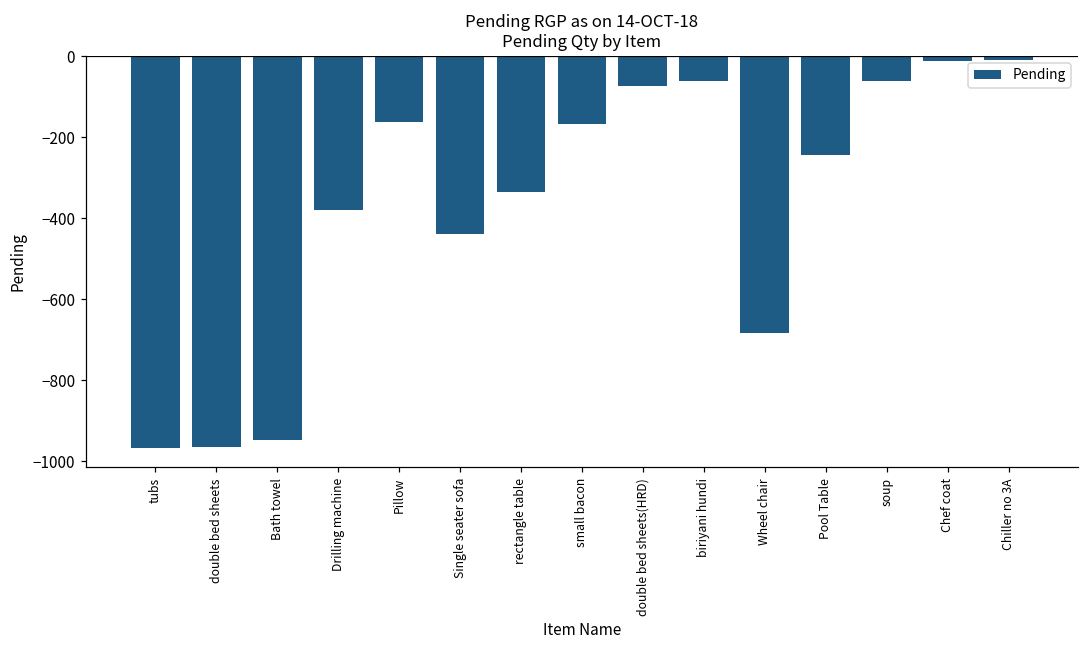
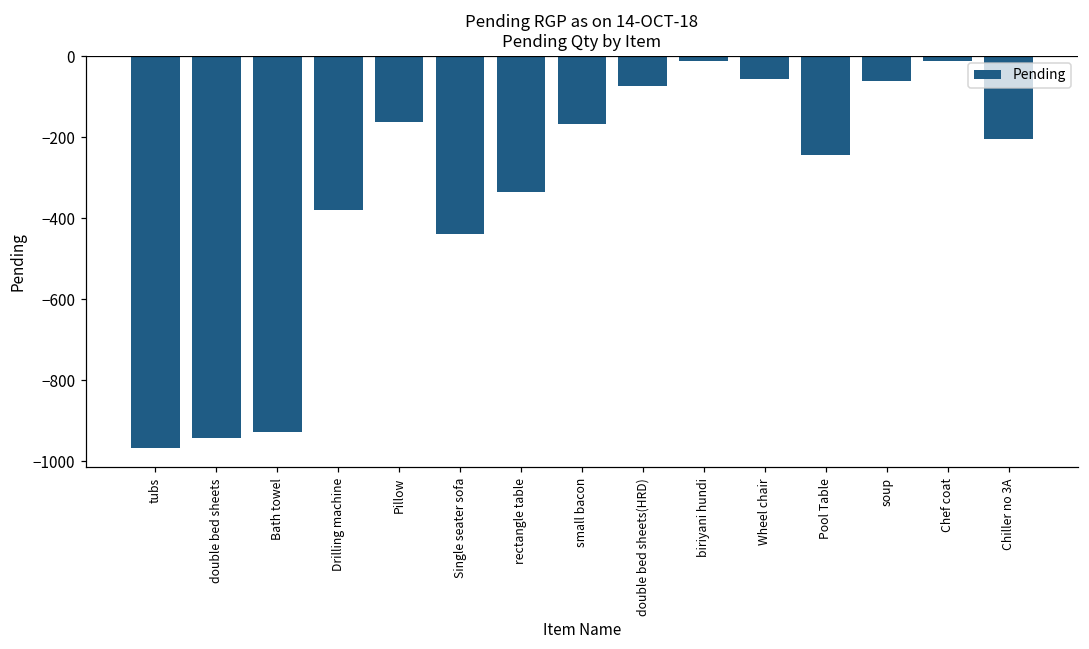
double bed sheets: -960 -> -940
Bath towel: -950 -> -930
biriyani hundi: -60 -> -10
Wheel chair: -680 -> -60
Chiller no 3A: -10 -> -210
